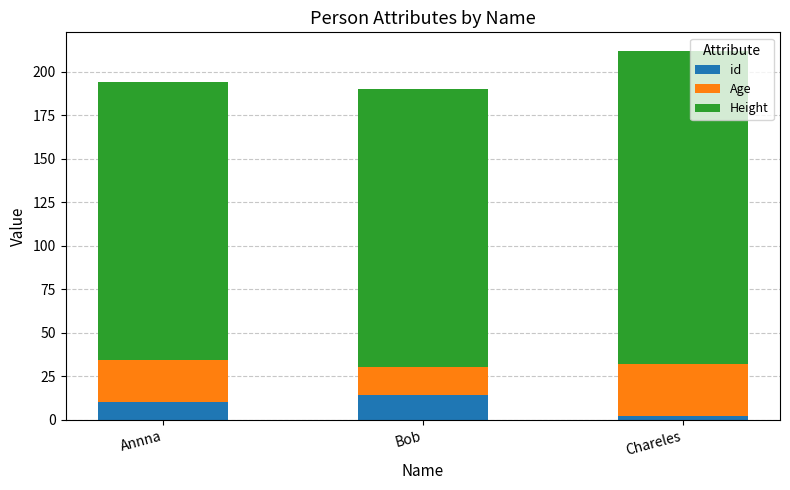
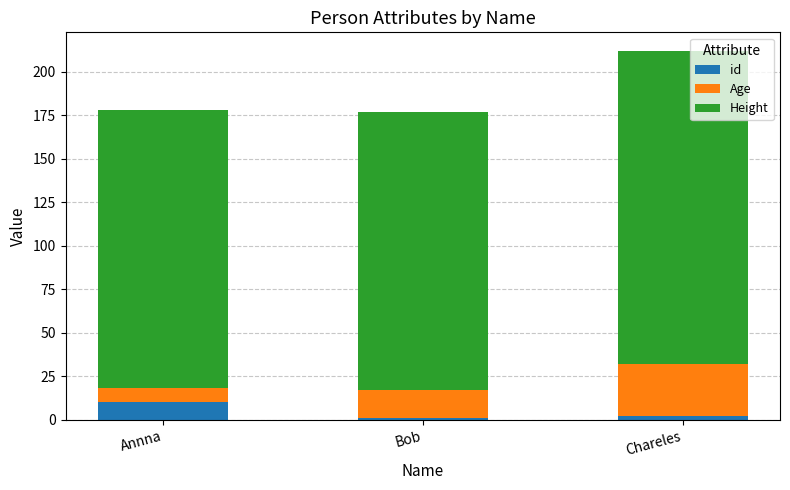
Age, Annna: 24 -> 8
id, Bob: 14 -> 1
